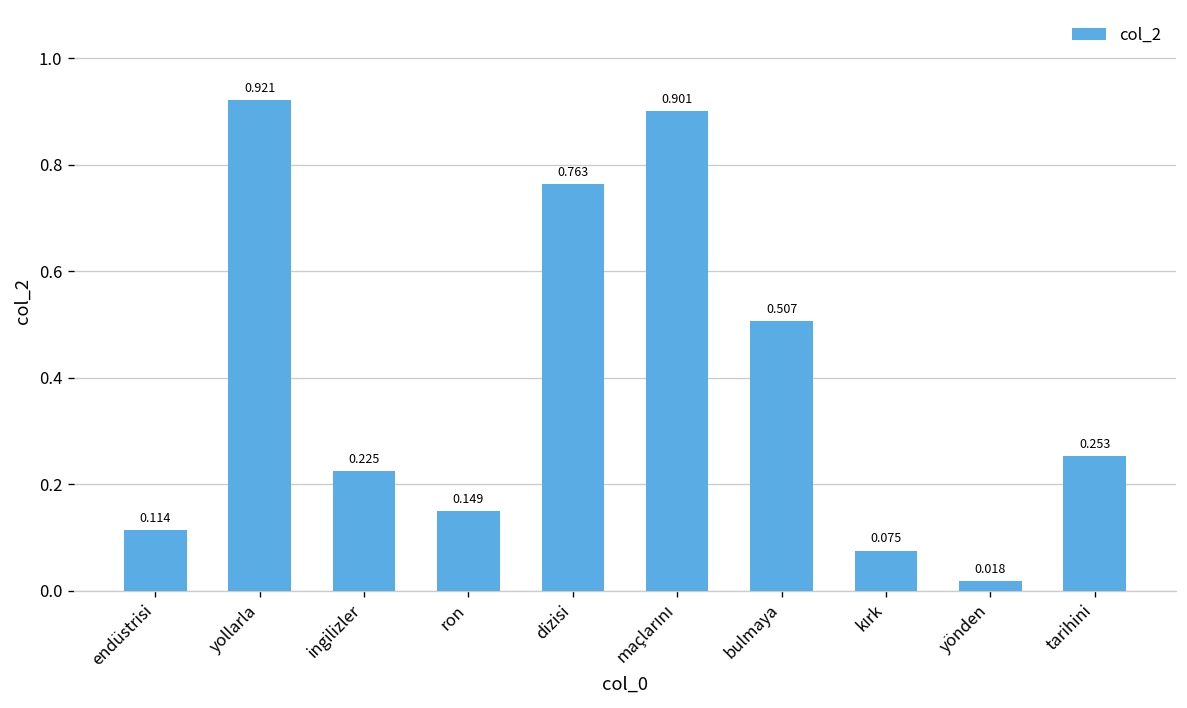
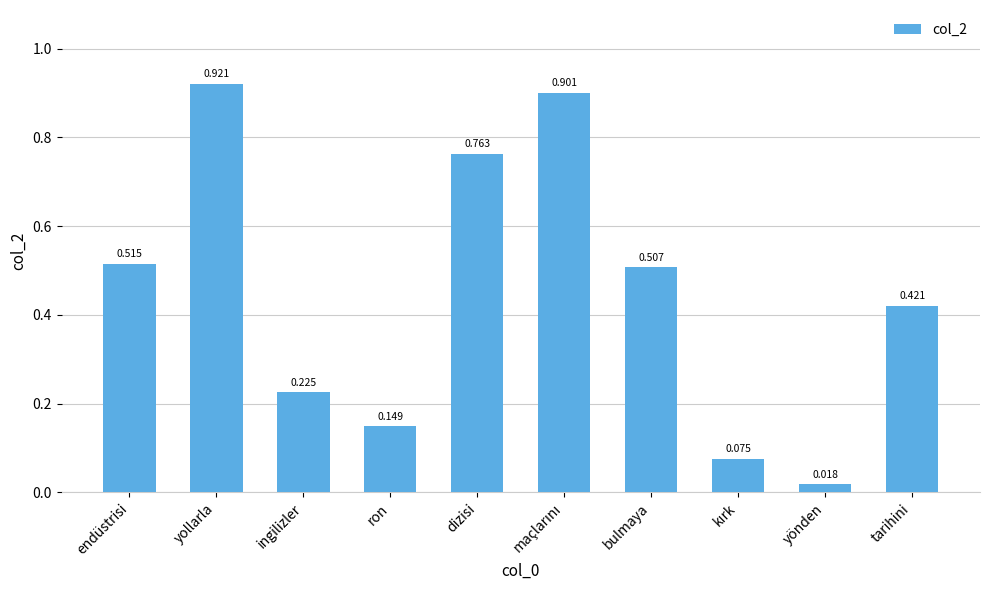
endüstrisi: 0.114 -> 0.515
tarihini: 0.253 -> 0.421
